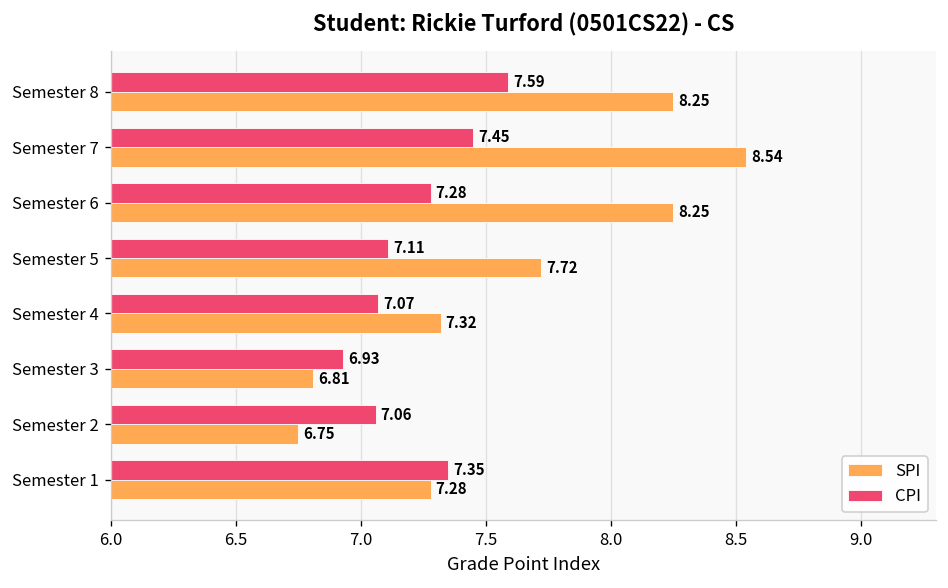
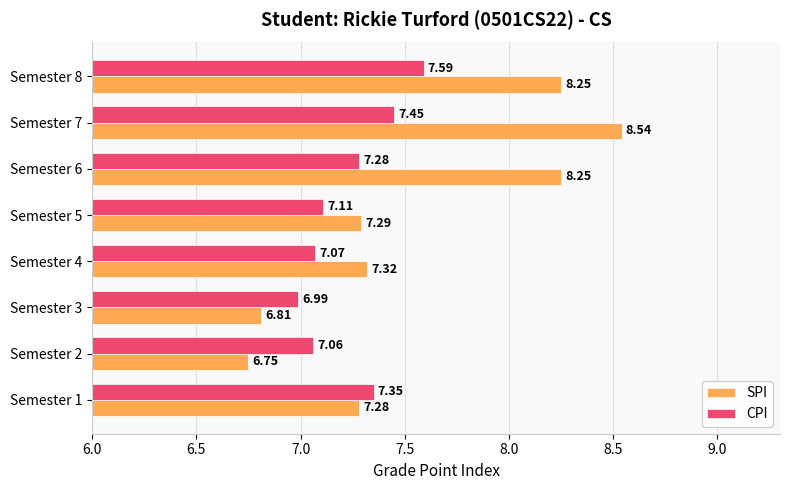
SPI, Semester 5: 7.72 -> 7.29
CPI, Semester 3: 6.93 -> 6.99
